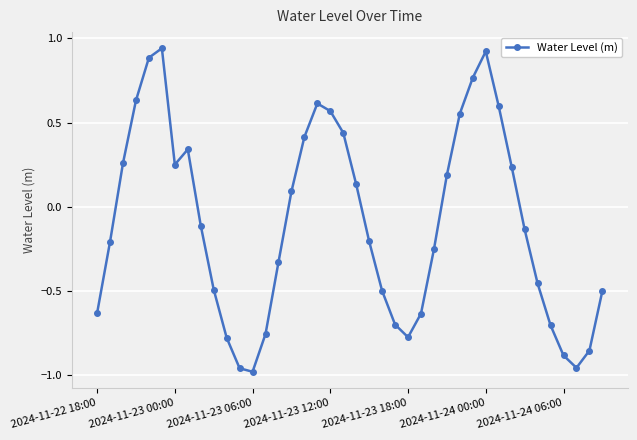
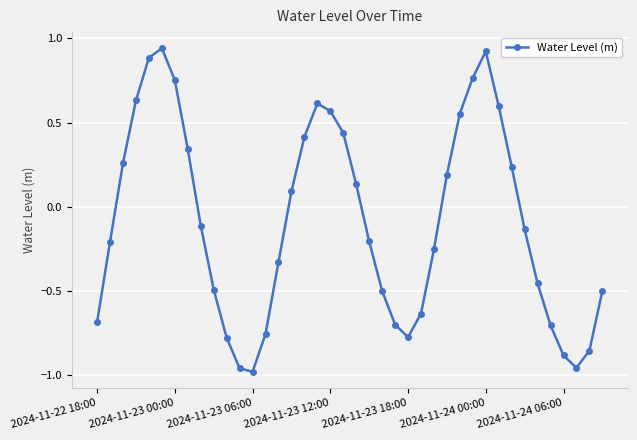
2024-11-22 18:00: -0.63 -> -0.69
2024-11-23 00:00: 0.25 -> 0.75
